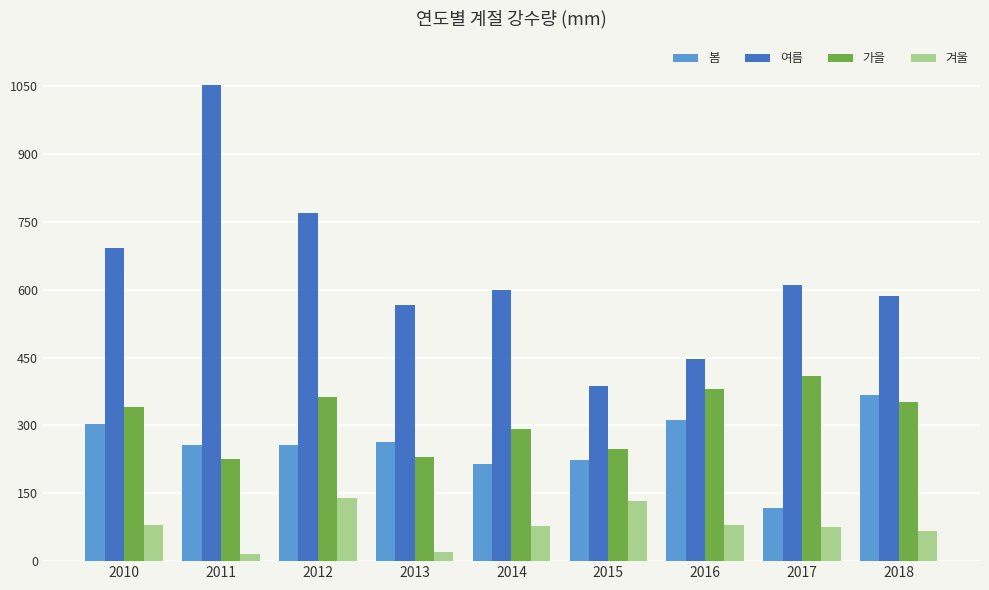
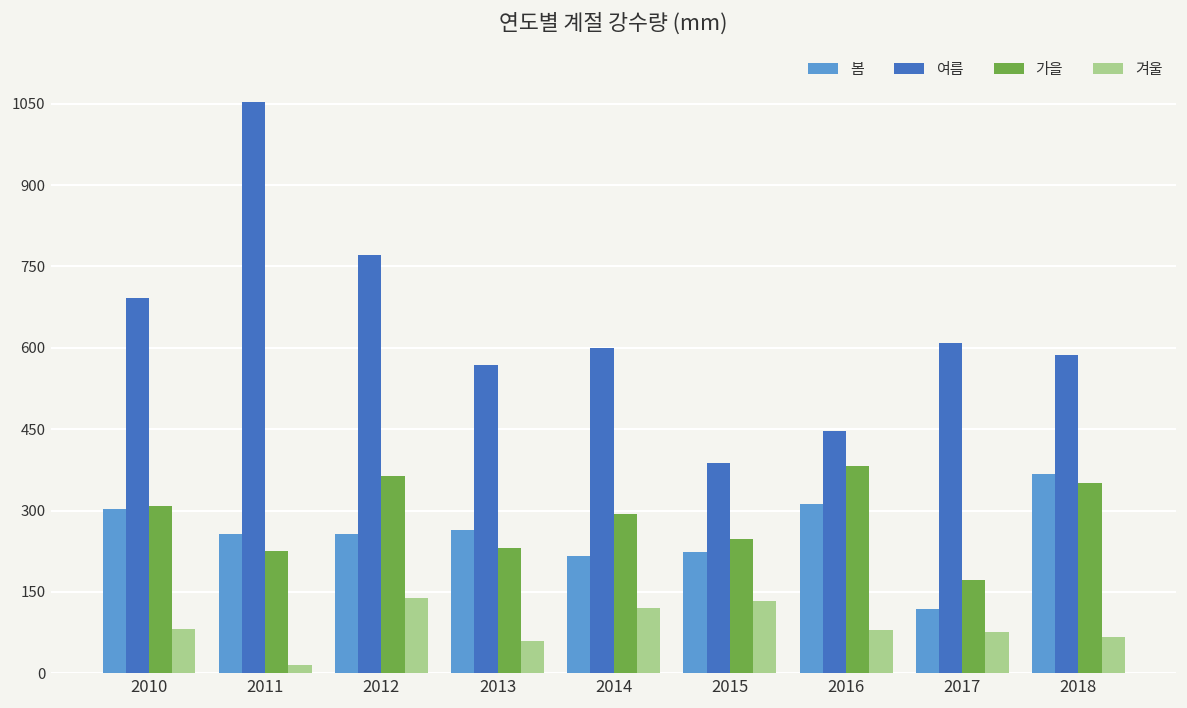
가을, 2010: 340 -> 310
겨울, 2013: 20 -> 60
겨울, 2014: 80 -> 120
가을, 2017: 410 -> 170
